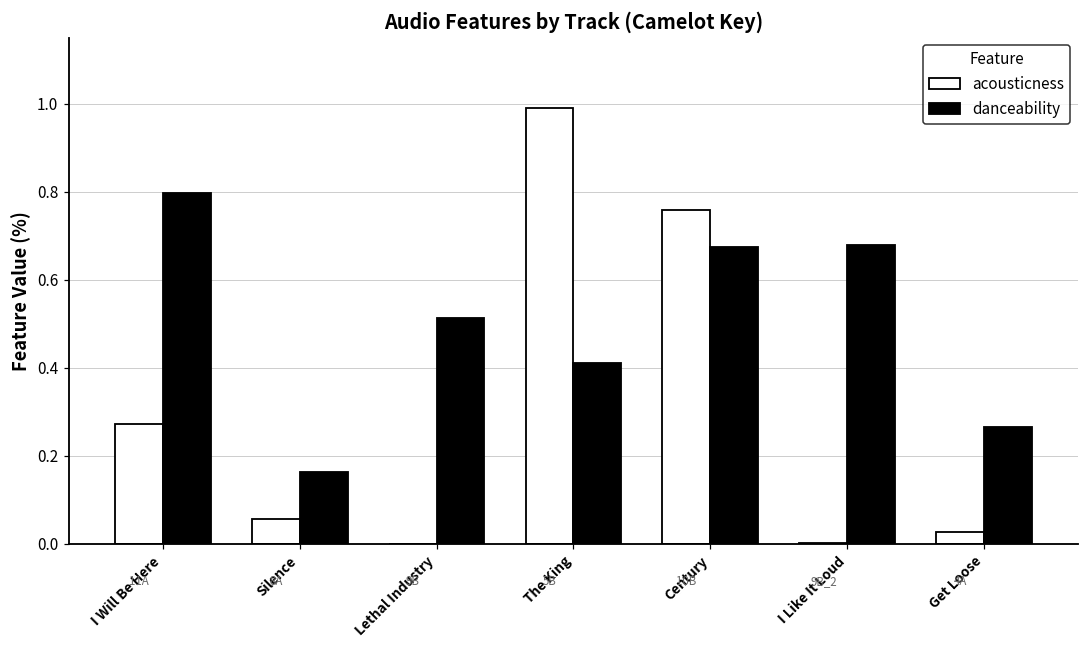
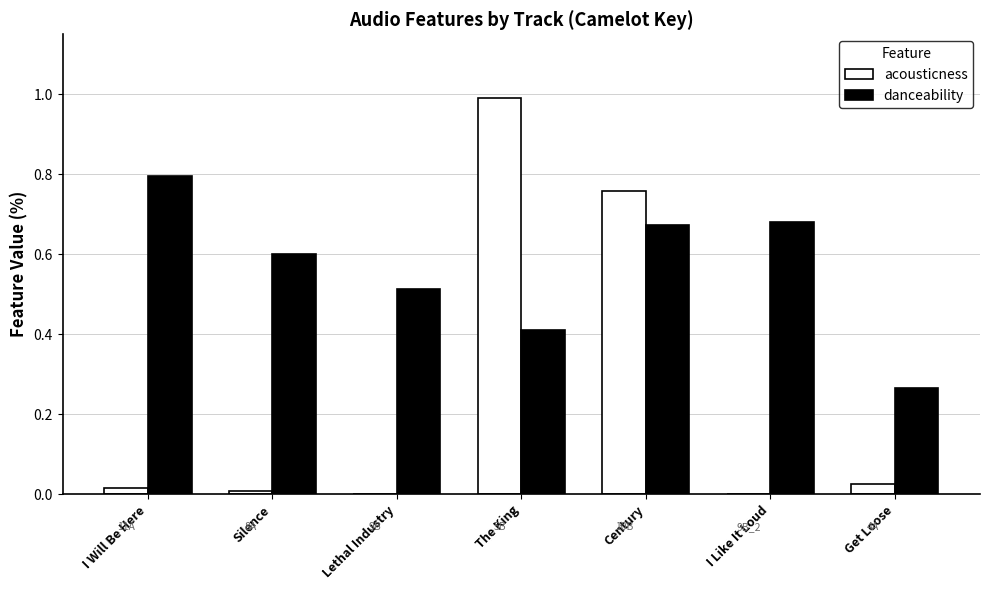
acousticness, I Will Be Here: 0.27 -> 0.02
acousticness, Silence: 0.06 -> 0.01
danceability, Silence: 0.16 -> 0.60
